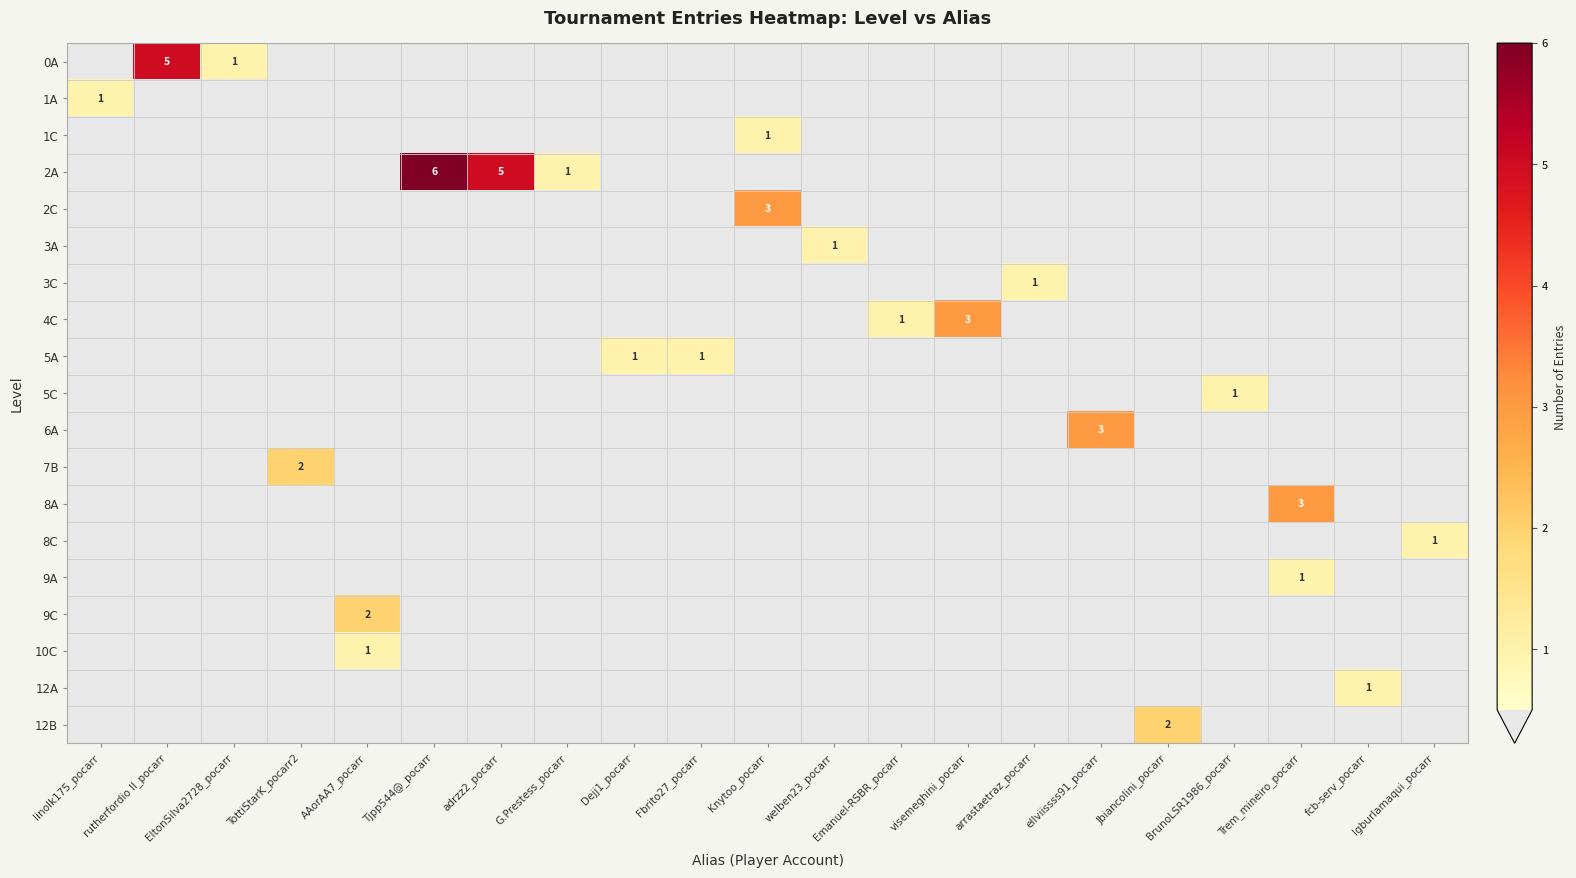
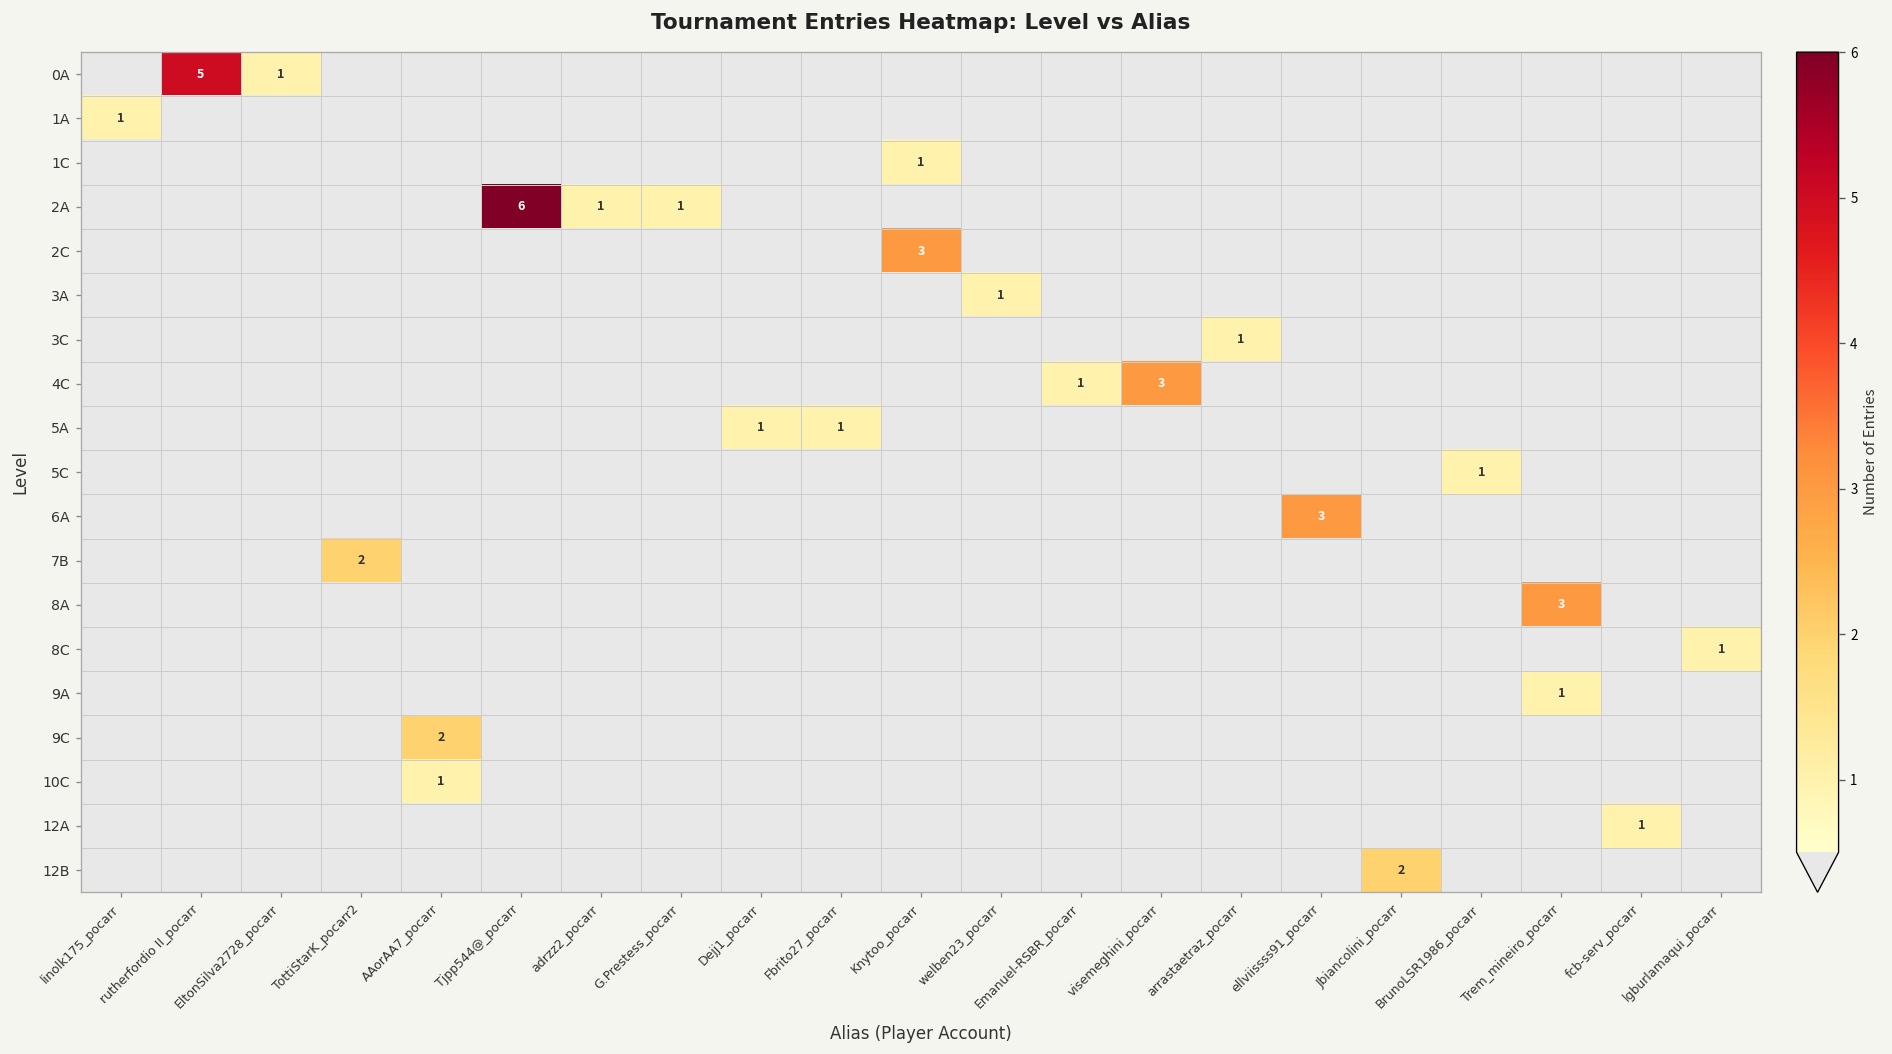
2A, adrzz2_pocarr: 5 -> 1
